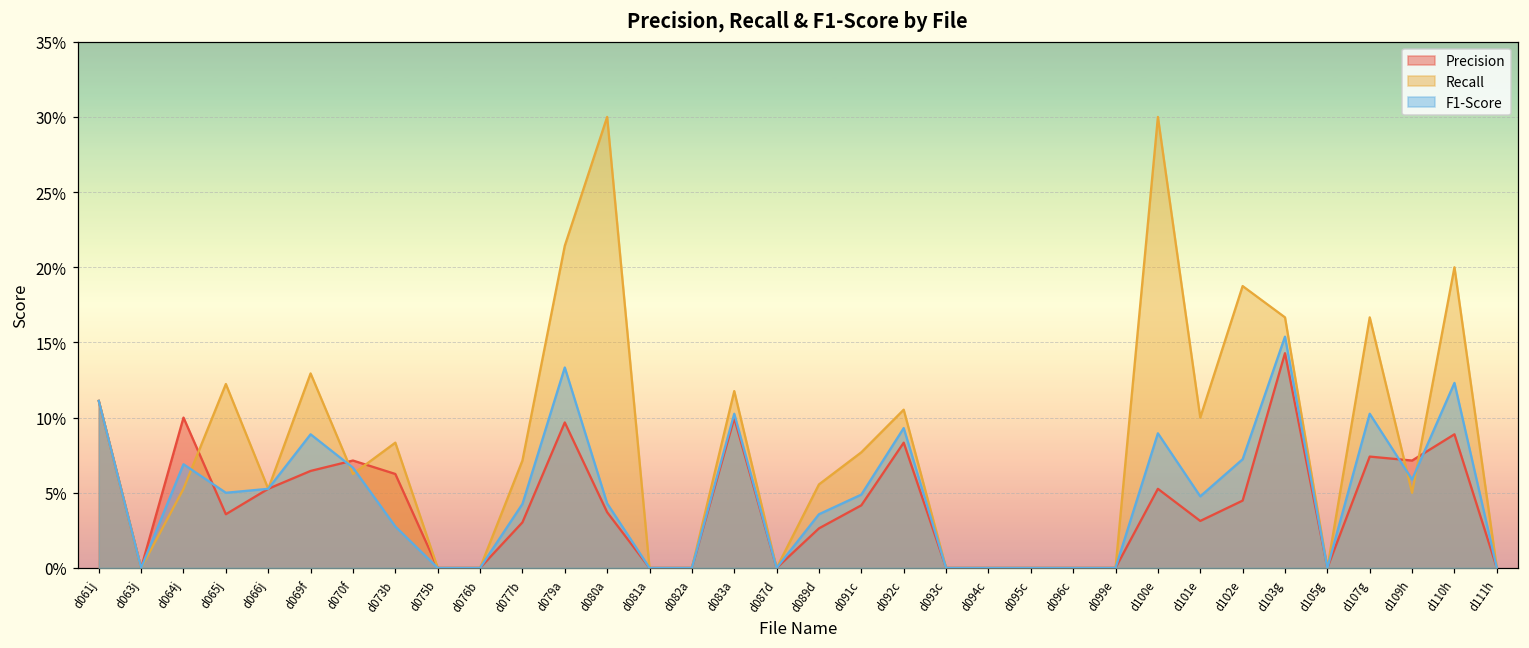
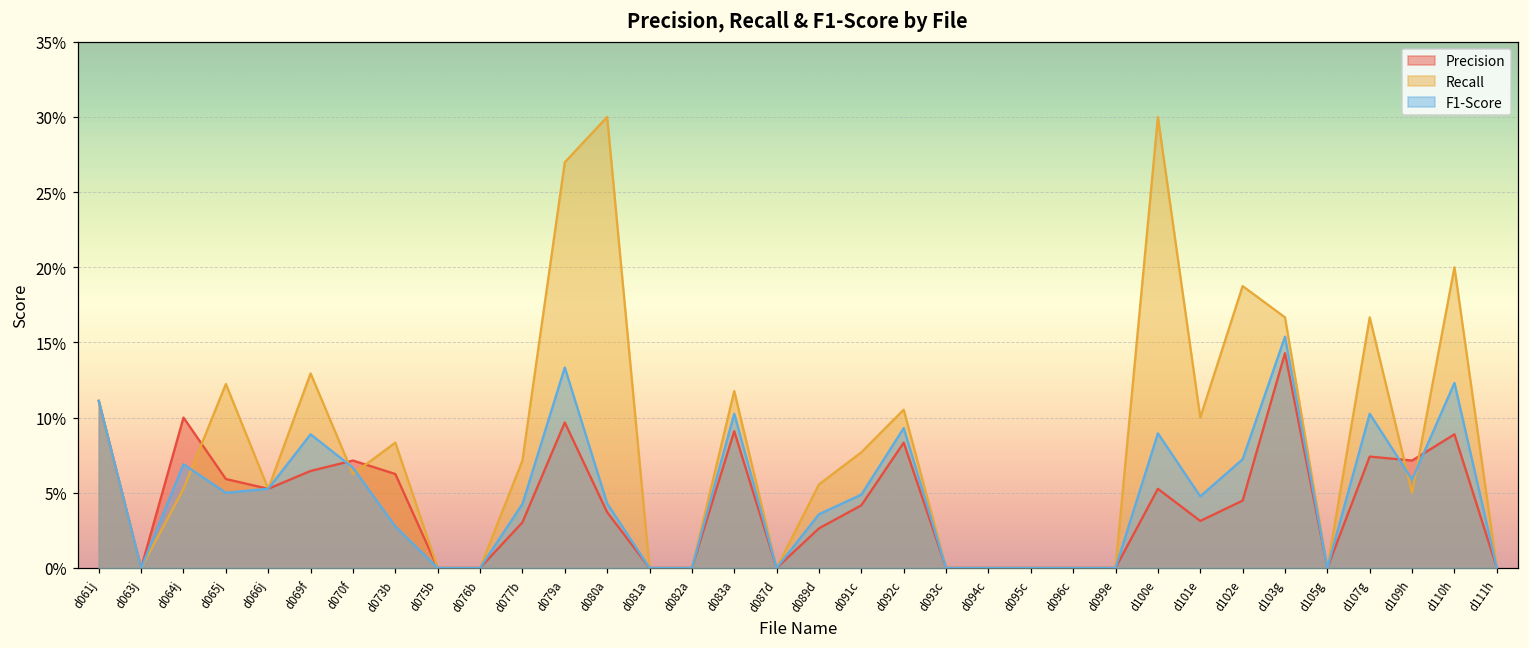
Precision, d065j: 3.6% -> 5.9%
Recall, d079a: 21.4% -> 27.0%
Precision, d083a: 10.0% -> 9.1%
